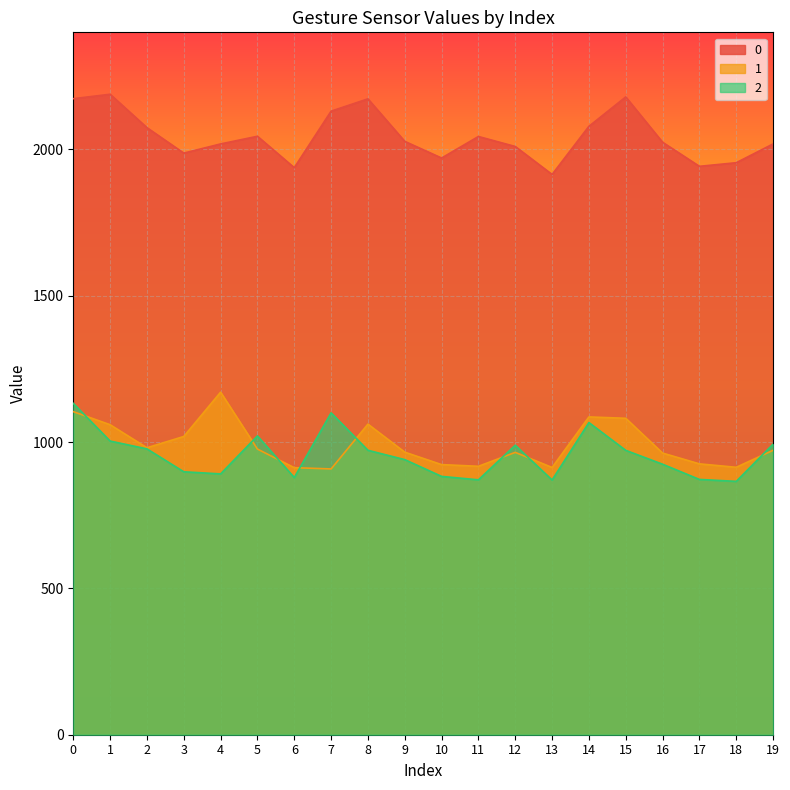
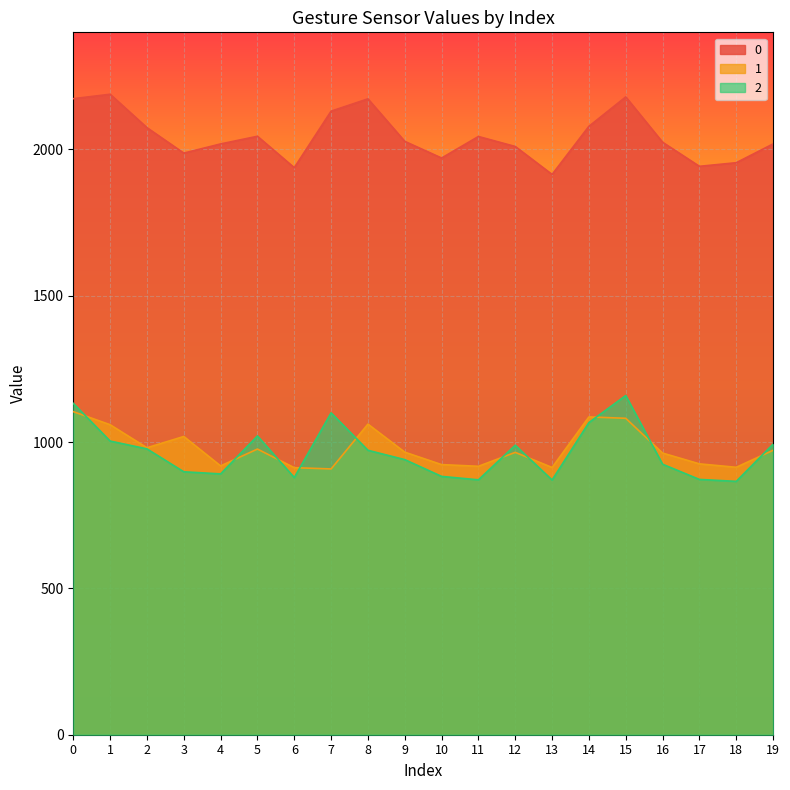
1, 4: 1170 -> 920
2, 15: 970 -> 1160
